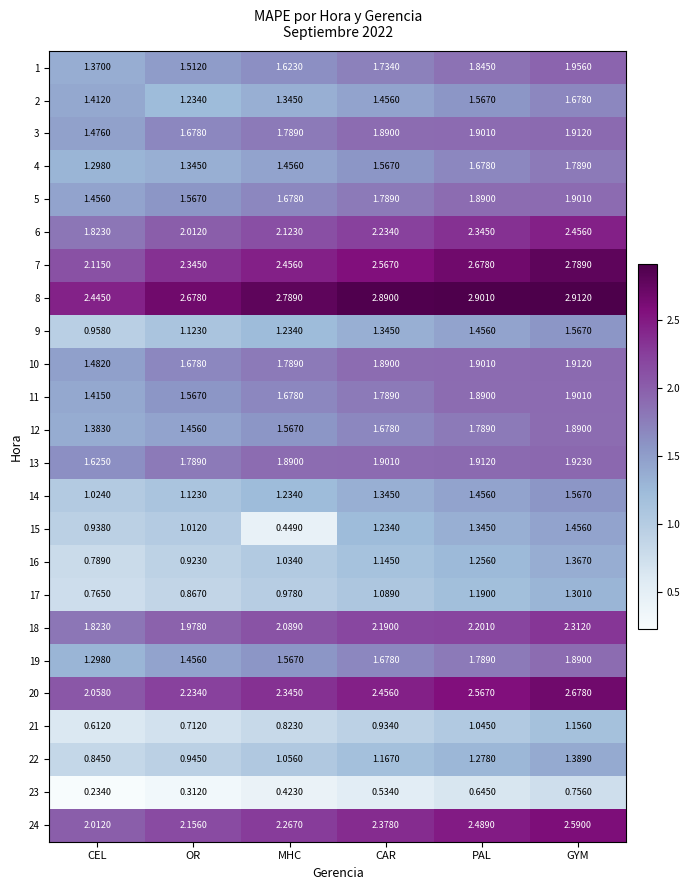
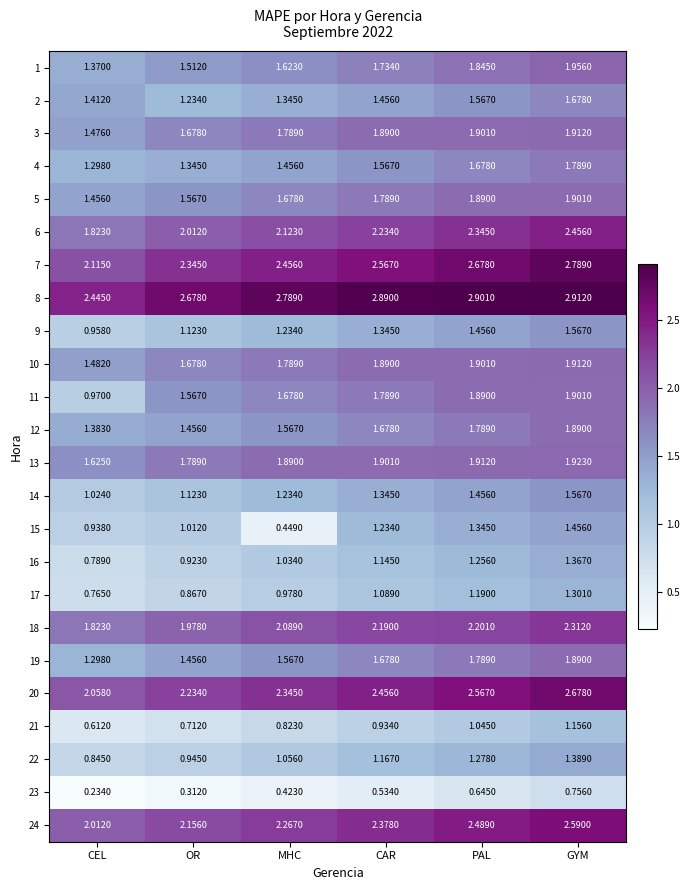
11, CEL: 1.4150 -> 0.9700
